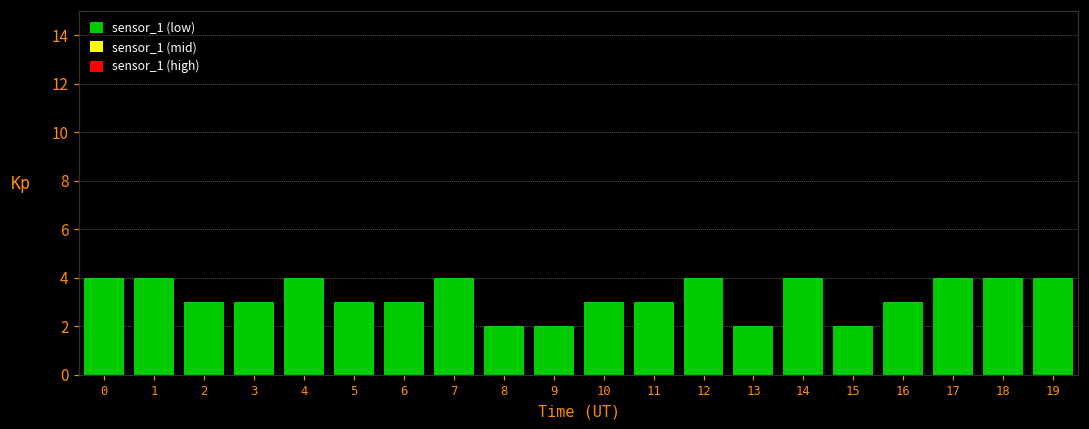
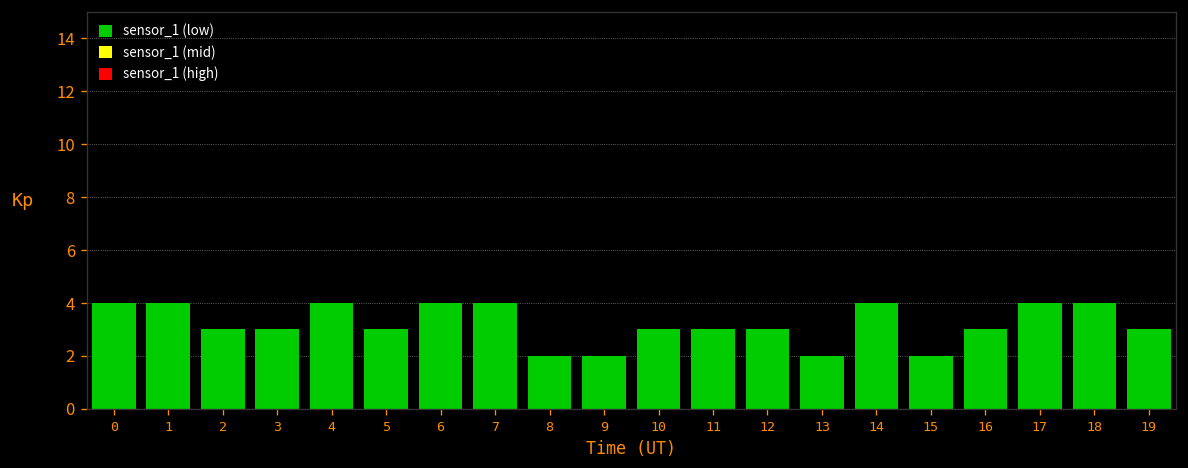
6: 3.0 -> 4.0
12: 4.0 -> 3.0
19: 4.0 -> 3.0
